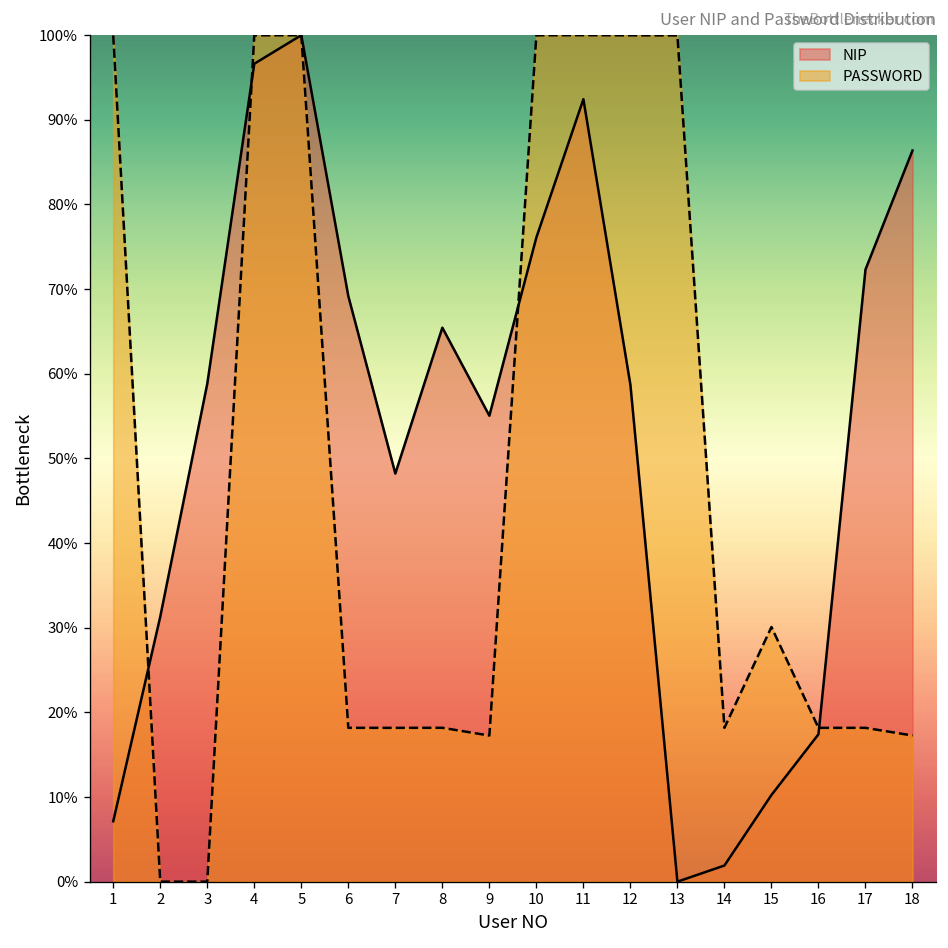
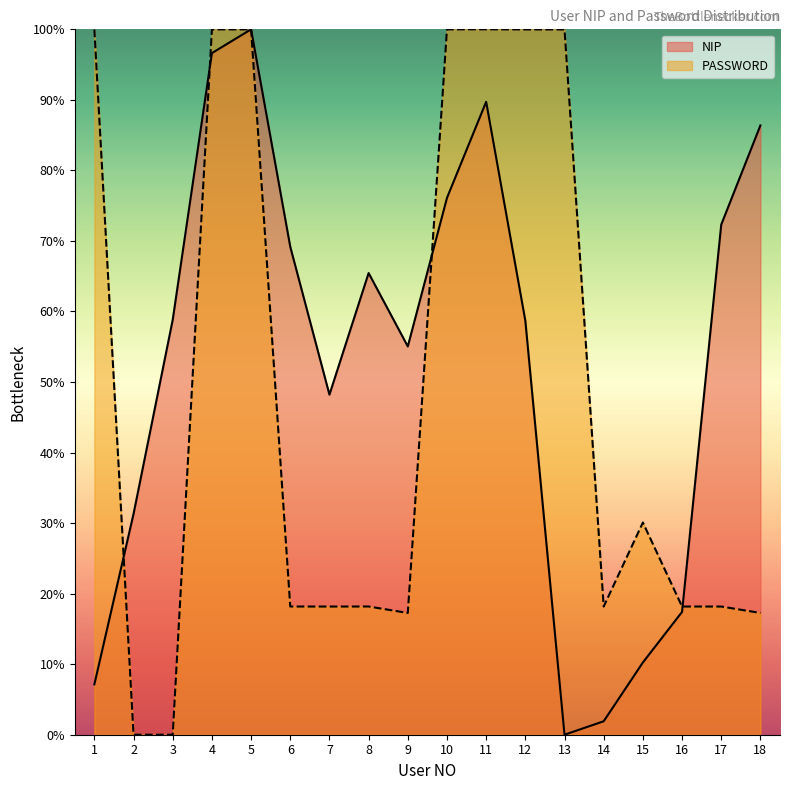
NIP, 11: 92% -> 90%
